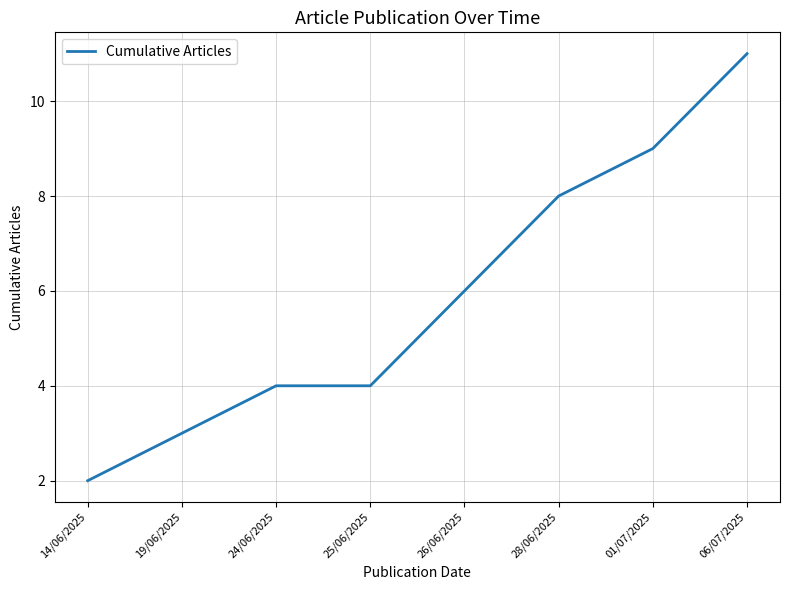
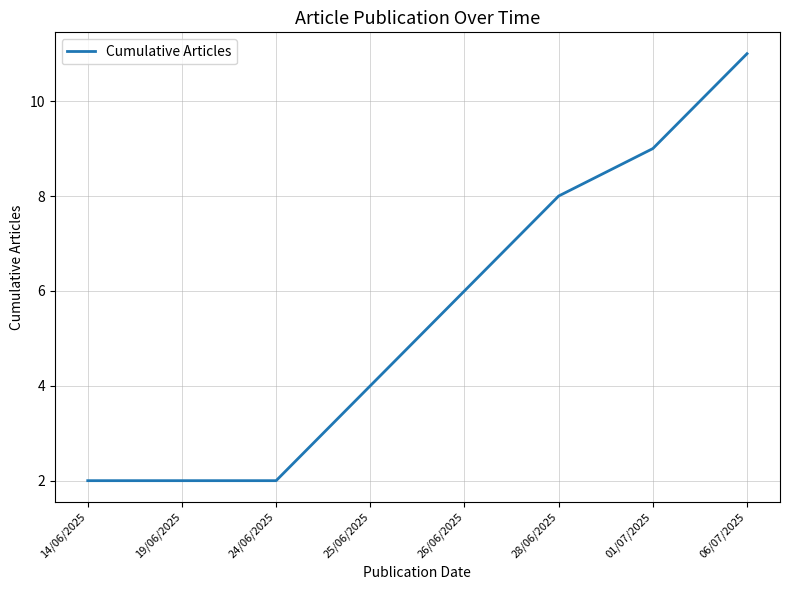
19/06/2025: 3 -> 2
24/06/2025: 4 -> 2
